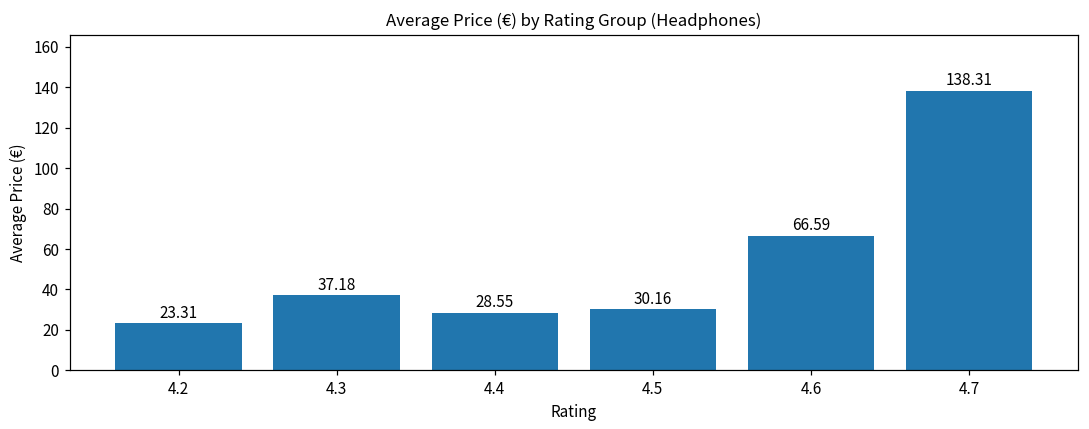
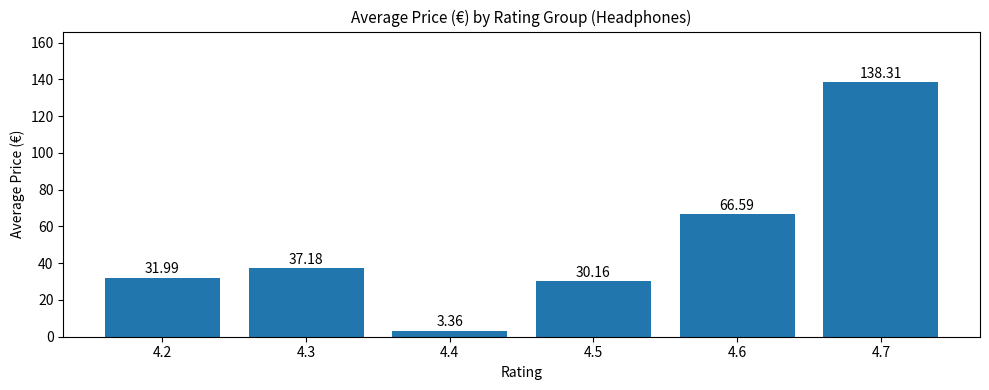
4.2: 23.31 -> 31.99
4.4: 28.55 -> 3.36
